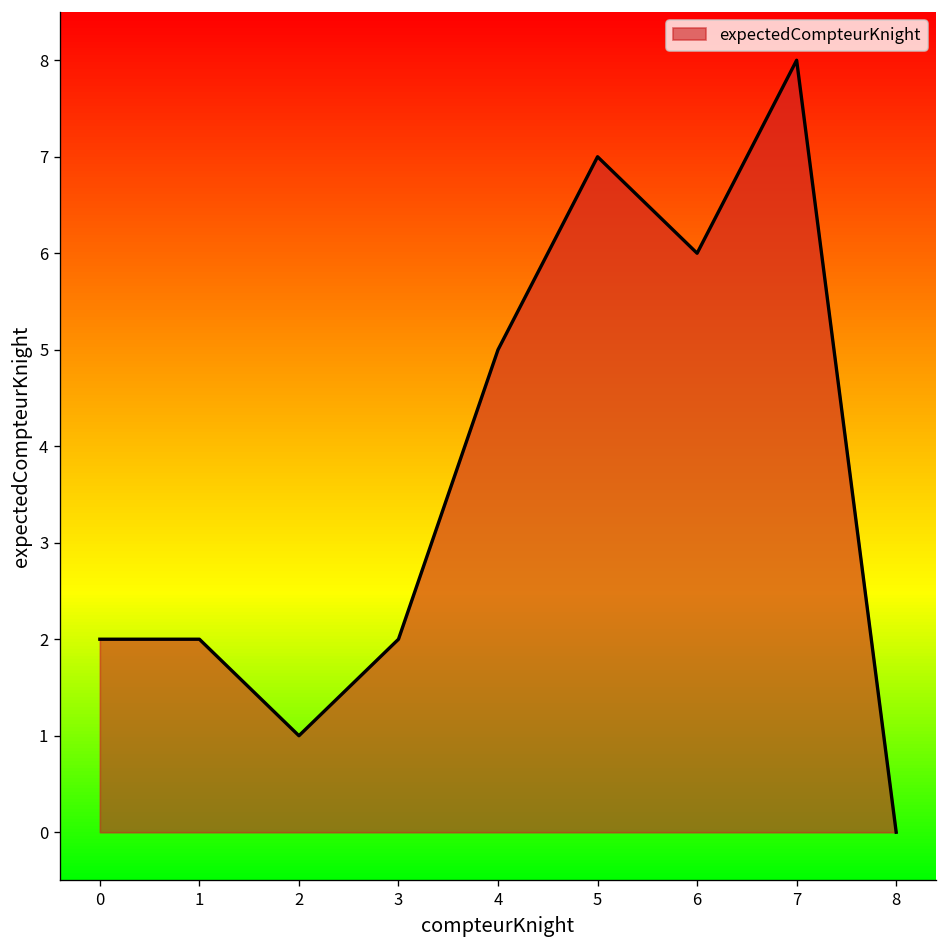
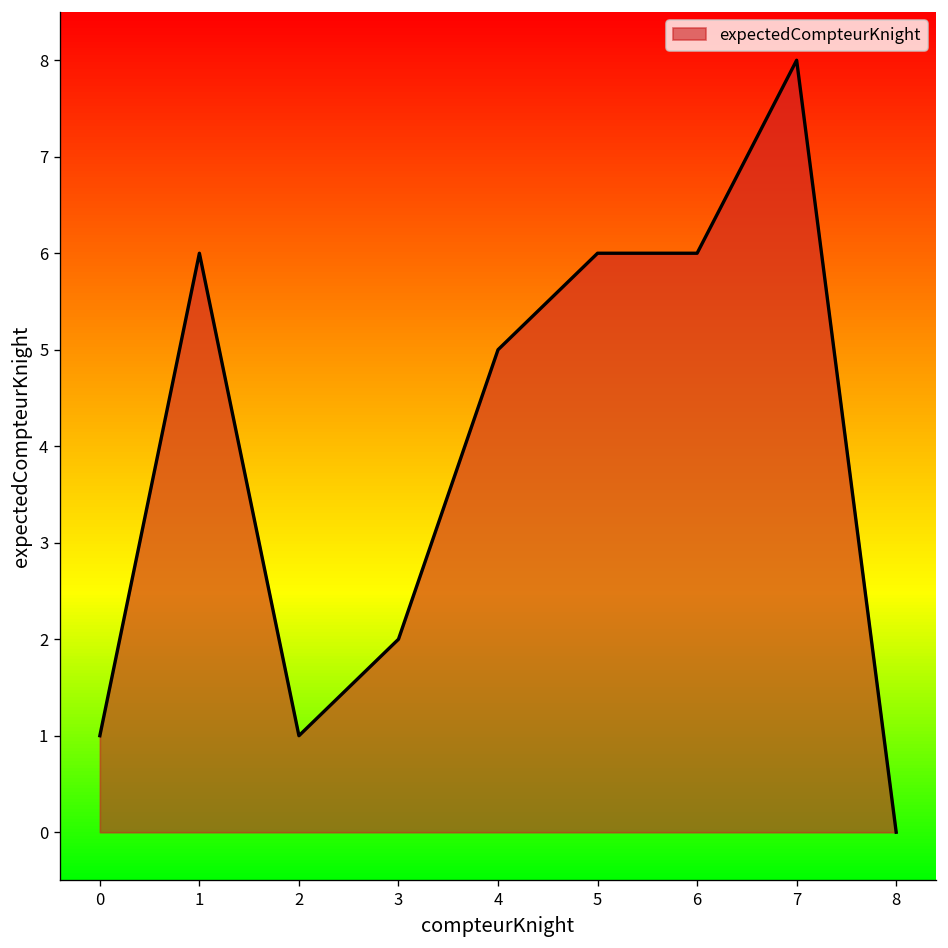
0: 2 -> 1
1: 2 -> 6
5: 7 -> 6
